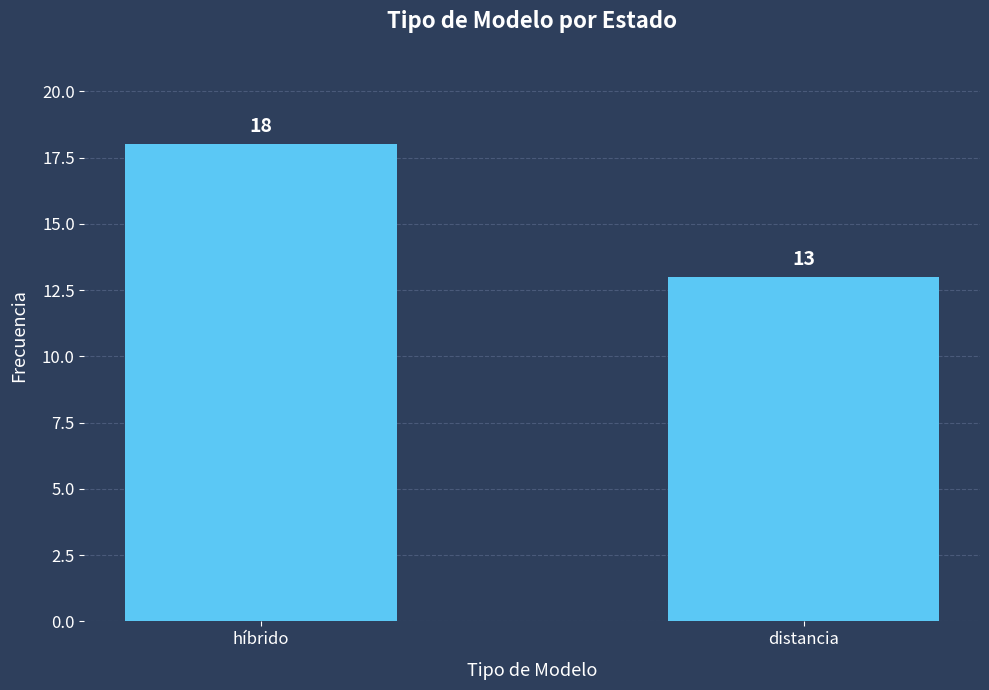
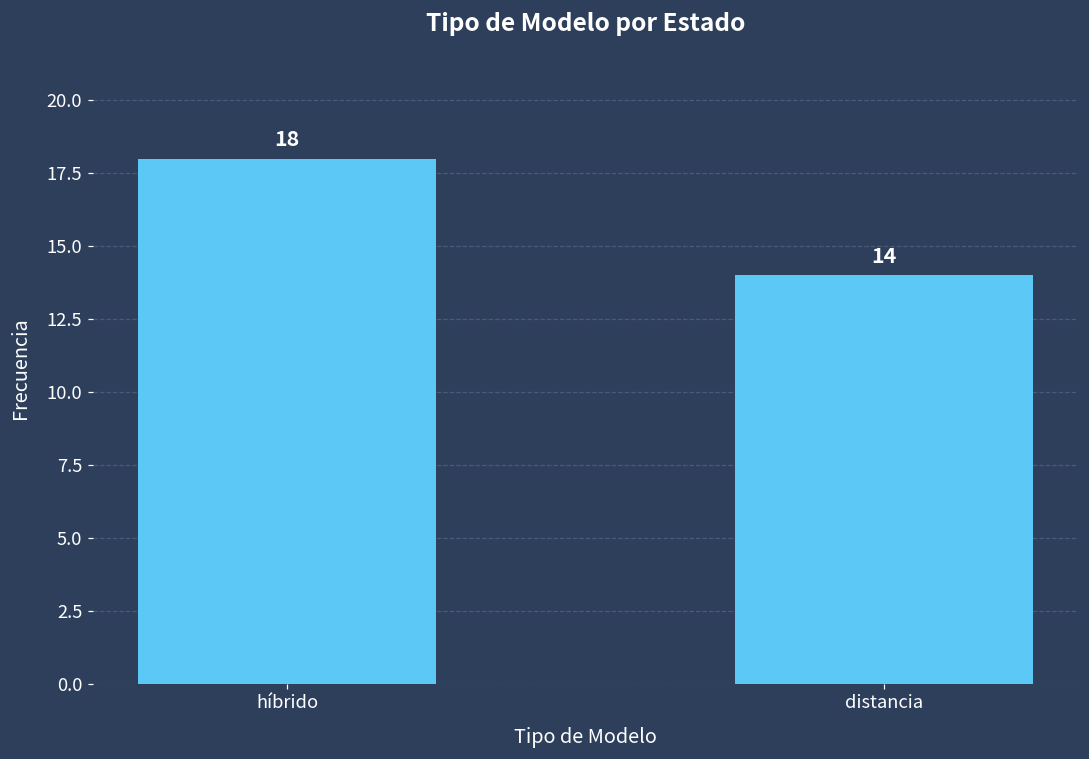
distancia: 13 -> 14
